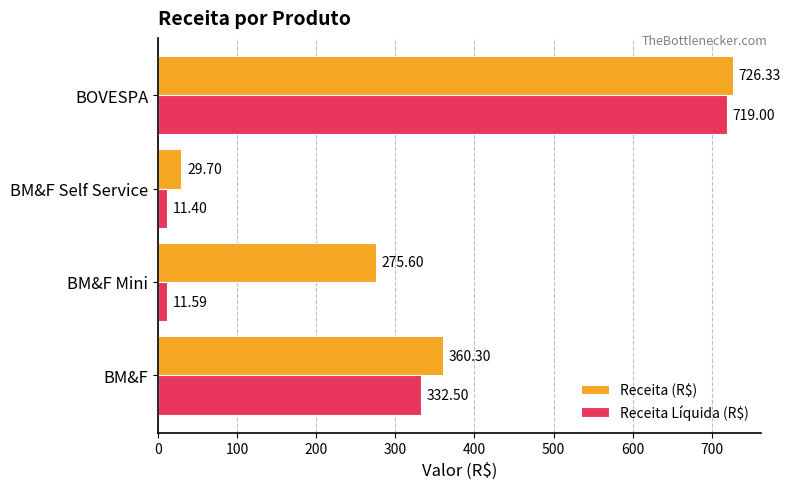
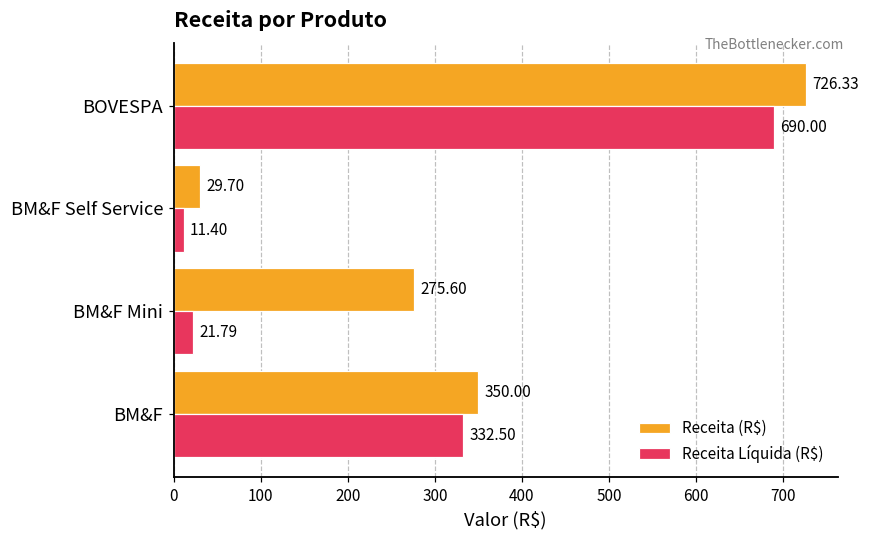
Receita Líquida (R$), BOVESPA: 719.00 -> 690.00
Receita Líquida (R$), BM&F Mini: 11.59 -> 21.79
Receita (R$), BM&F: 360.30 -> 350.00
